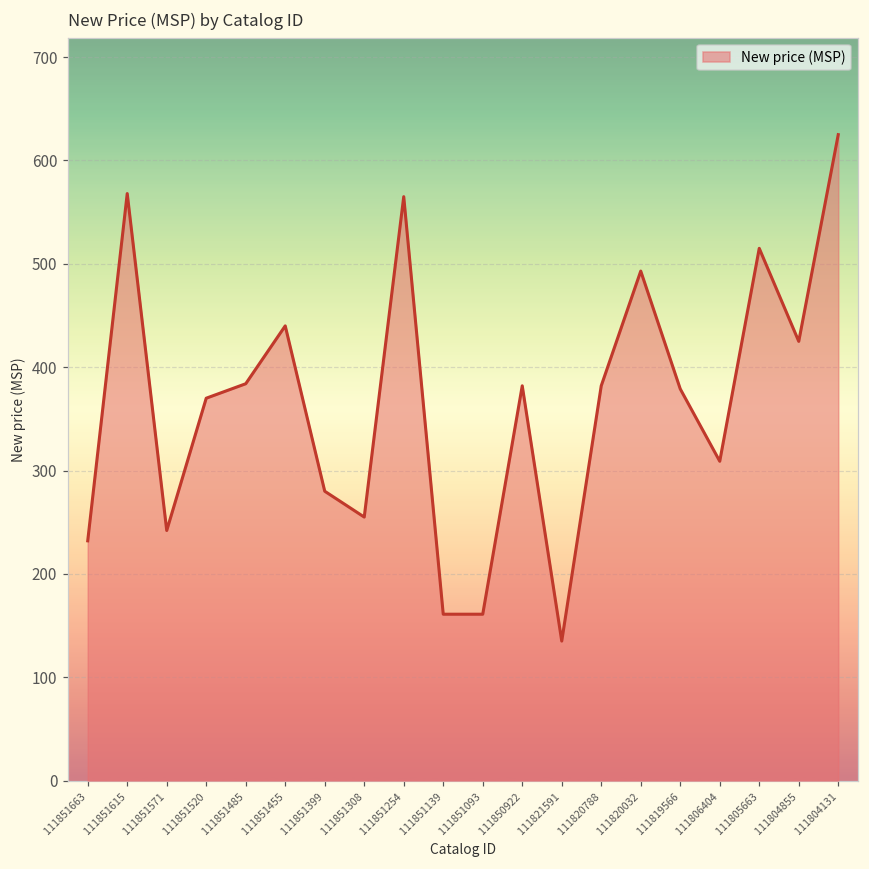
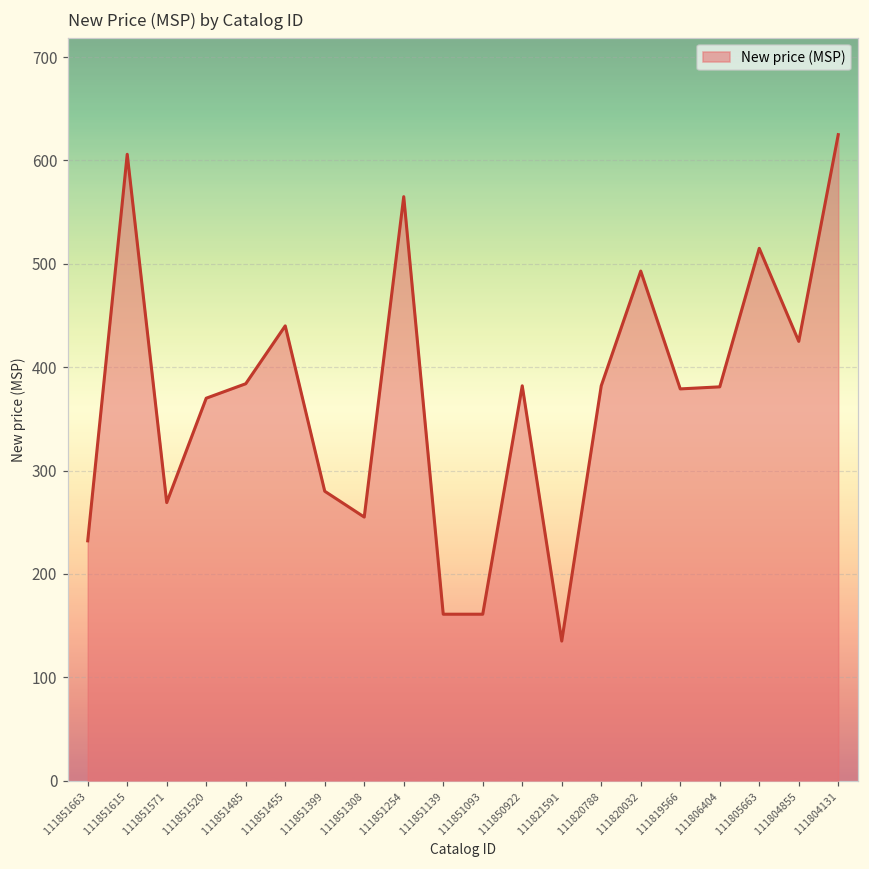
111851615: 570 -> 610
111851571: 240 -> 270
111806404: 310 -> 380
